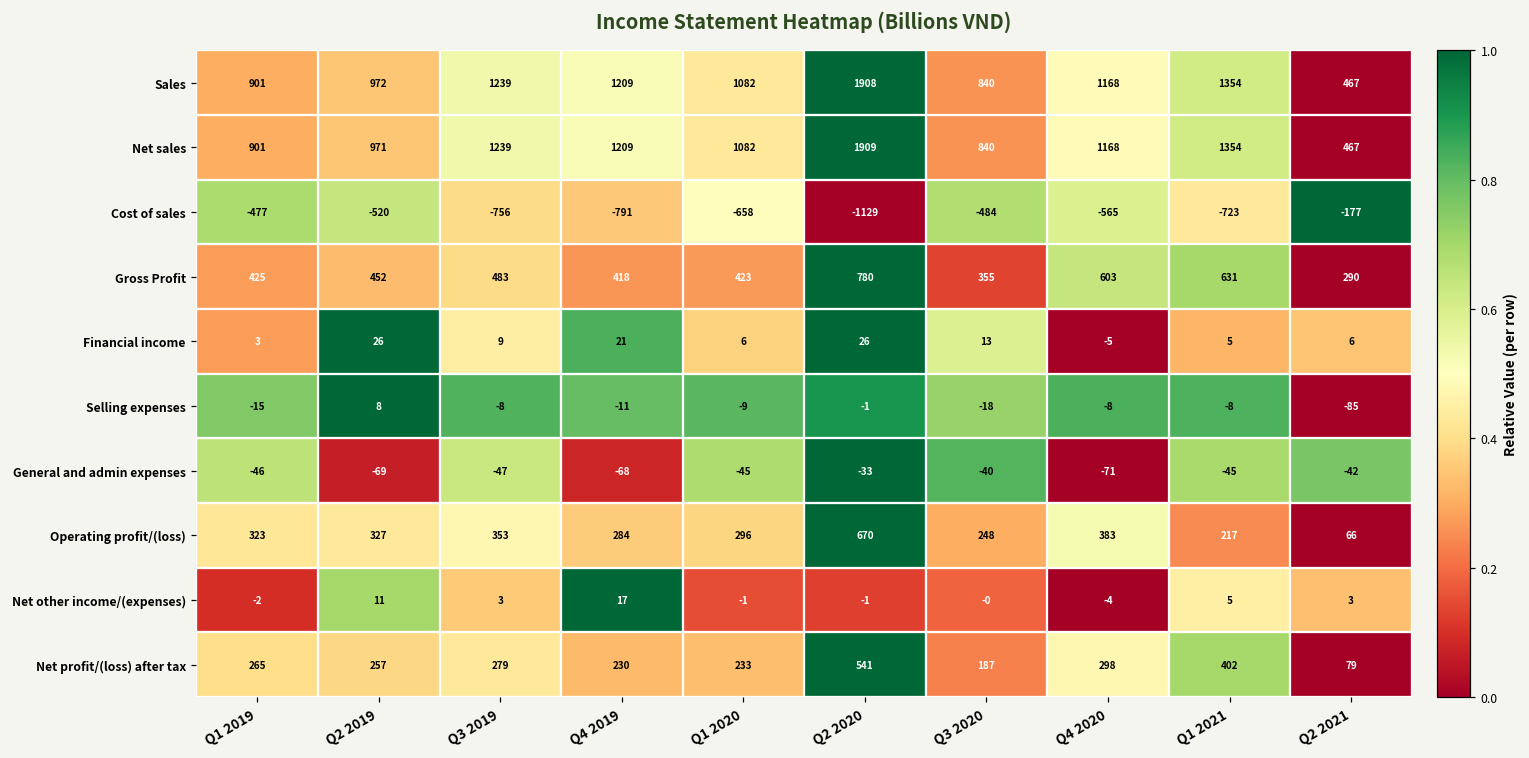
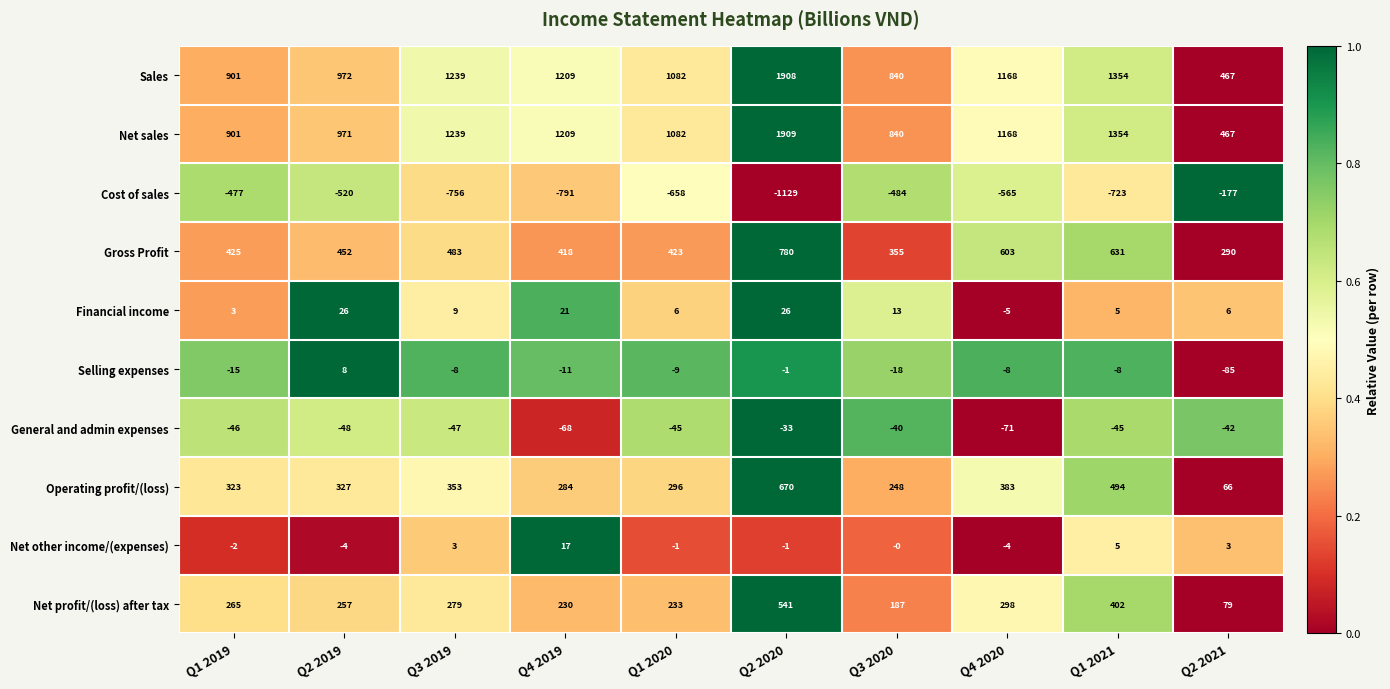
General and admin expenses, Q2 2019: -69 -> -48
Operating profit/(loss), Q1 2021: 217 -> 494
Net other income/(expenses), Q2 2019: 11 -> -4
